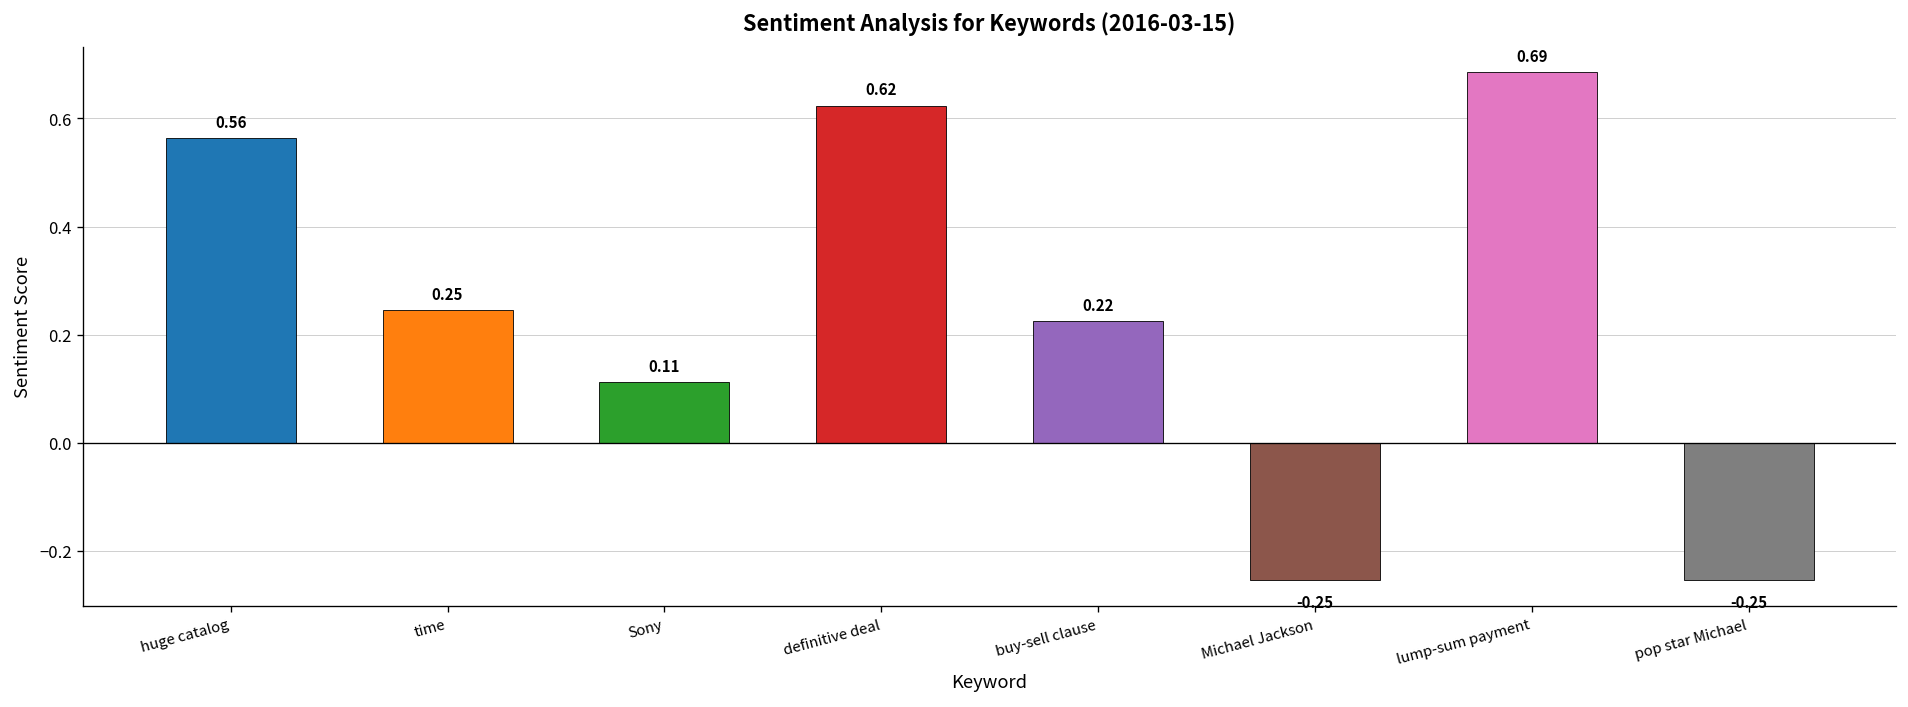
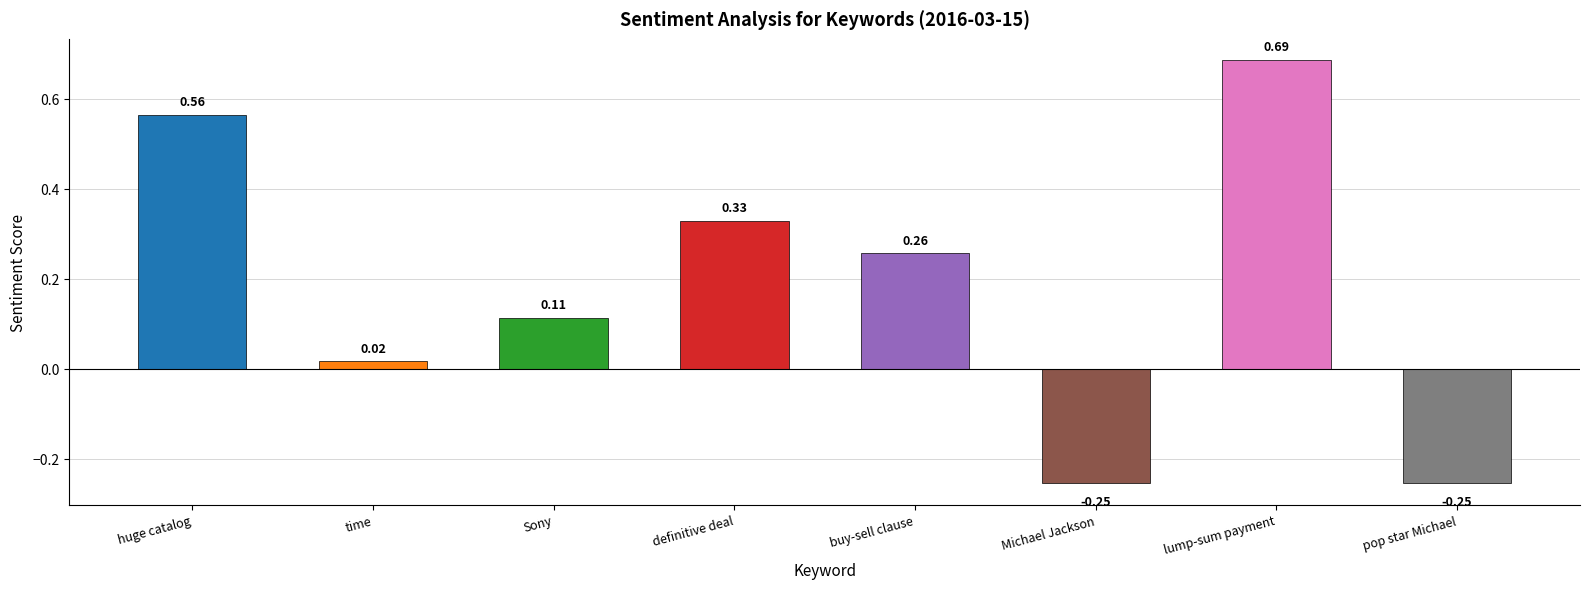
time: 0.25 -> 0.02
definitive deal: 0.62 -> 0.33
buy-sell clause: 0.22 -> 0.26
